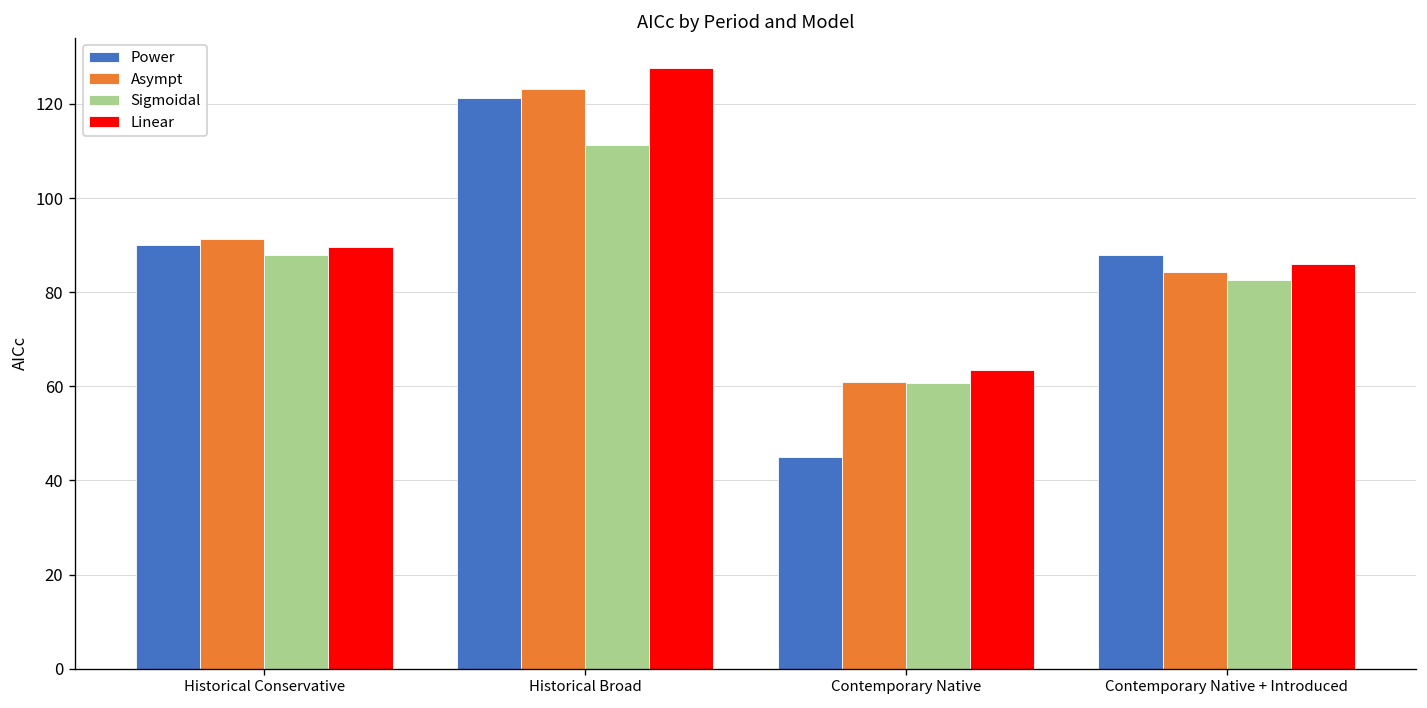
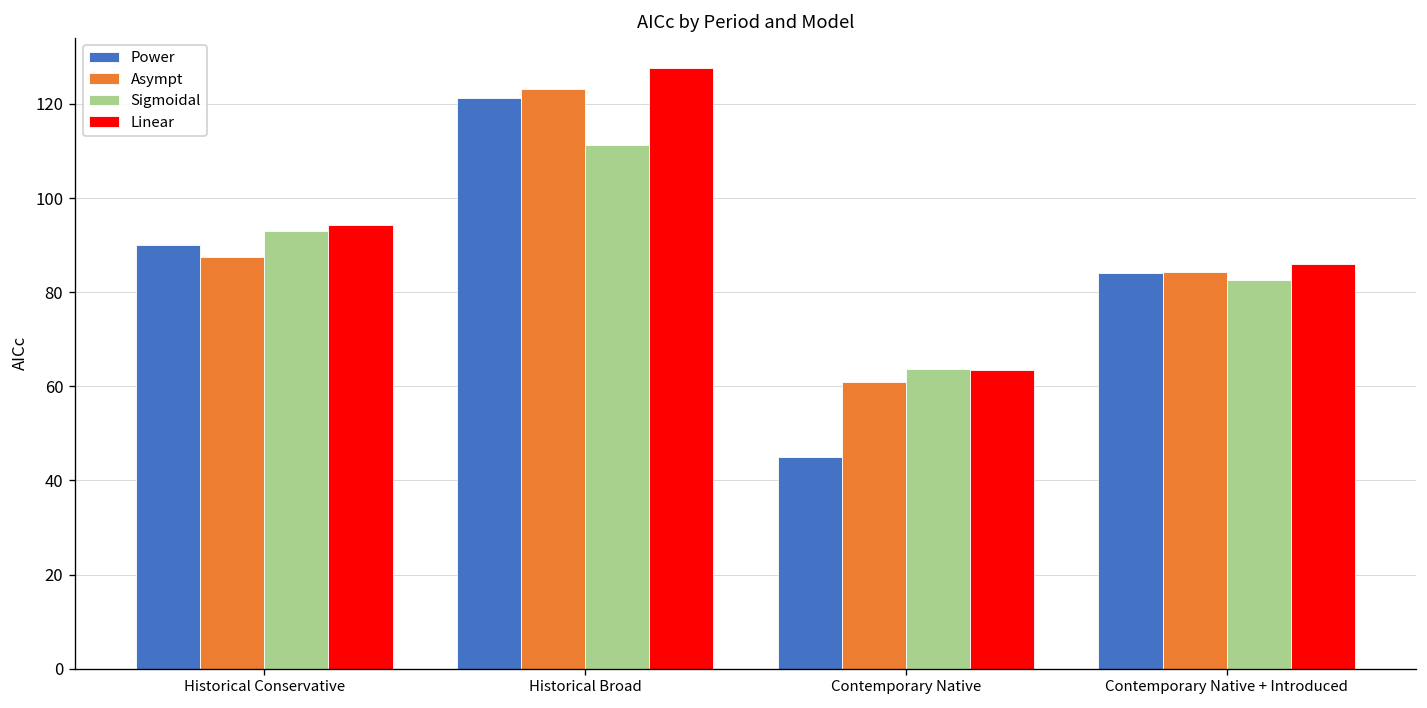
Asympt, Historical Conservative: 91 -> 87
Sigmoidal, Historical Conservative: 88 -> 93
Linear, Historical Conservative: 90 -> 94
Sigmoidal, Contemporary Native: 61 -> 64
Power, Contemporary Native + Introduced: 88 -> 84
